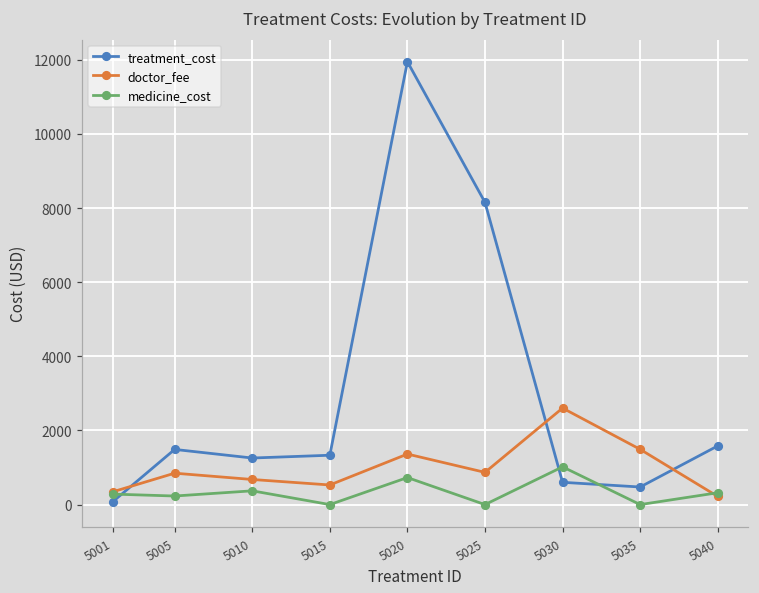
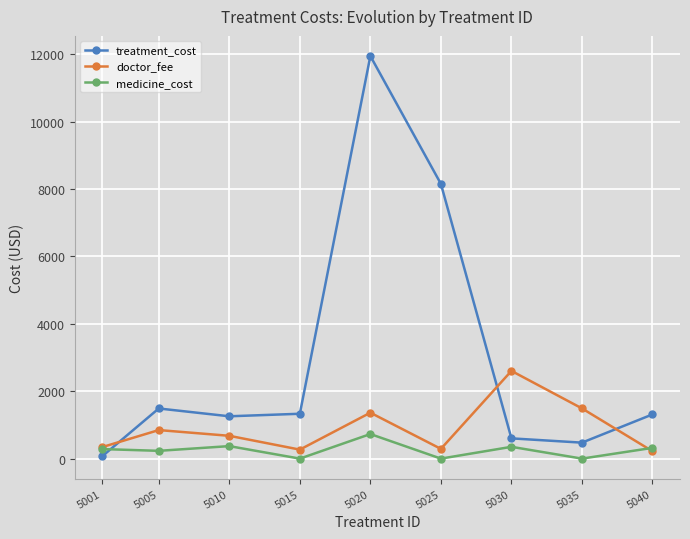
doctor_fee, 5015: 500 -> 300
doctor_fee, 5025: 900 -> 300
medicine_cost, 5030: 1000 -> 400
treatment_cost, 5040: 1600 -> 1300
